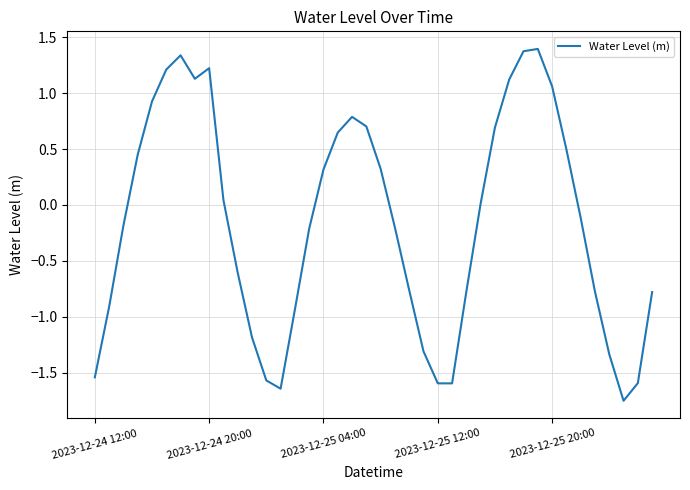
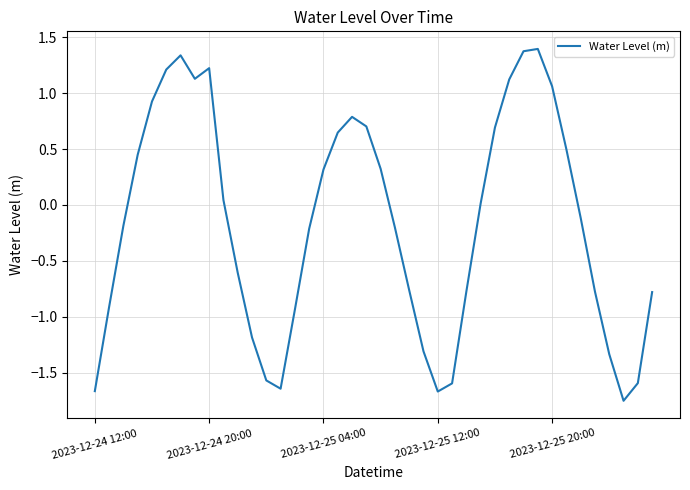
2023-12-24 12:00: -1.54 -> -1.67
2023-12-25 12:00: -1.60 -> -1.67
